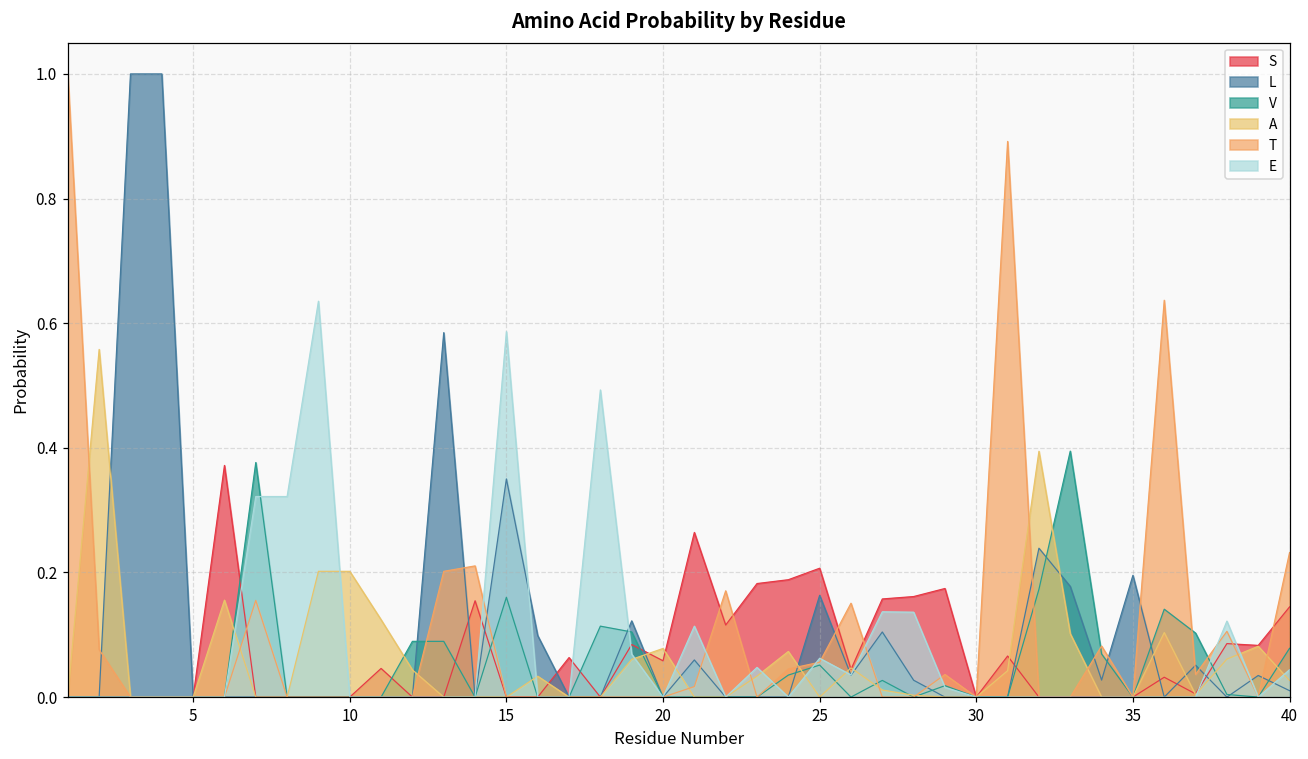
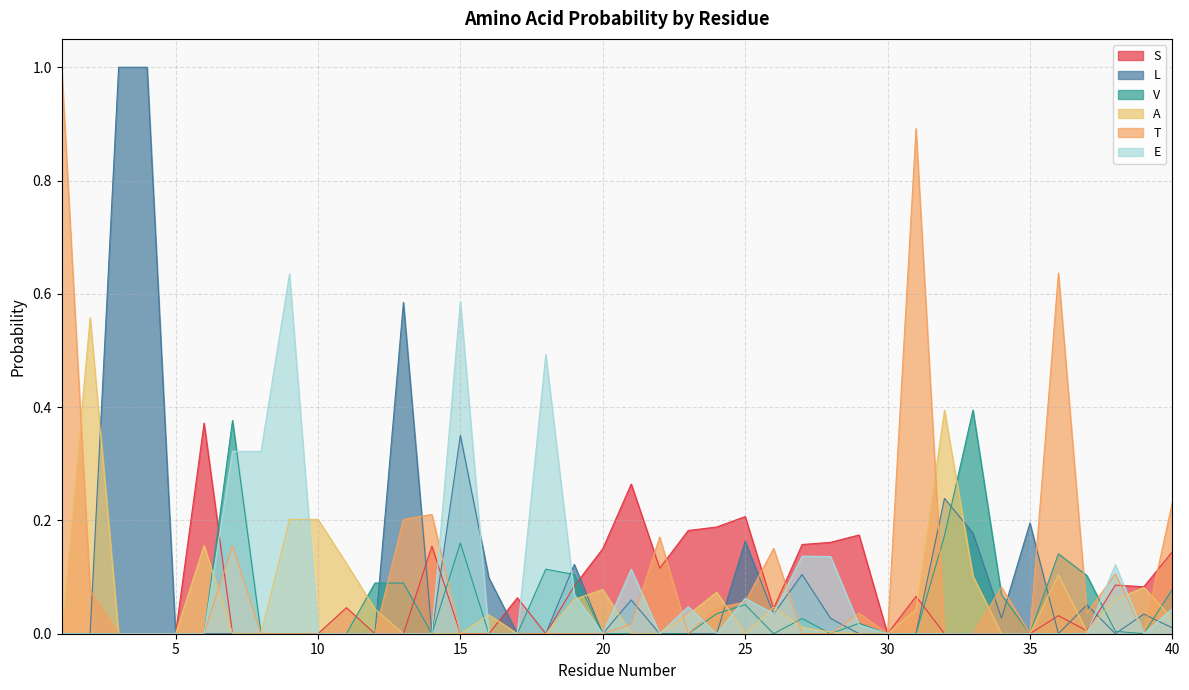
S, 20: 0.06 -> 0.15
